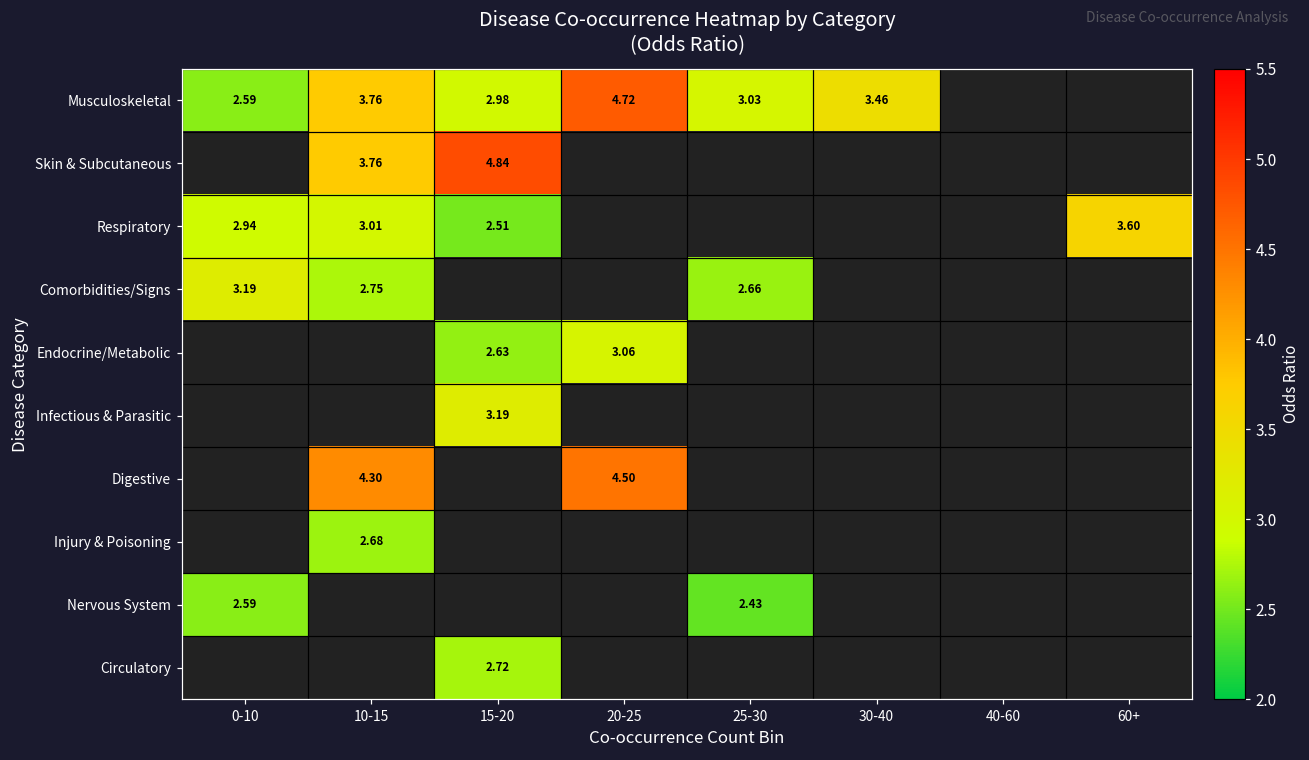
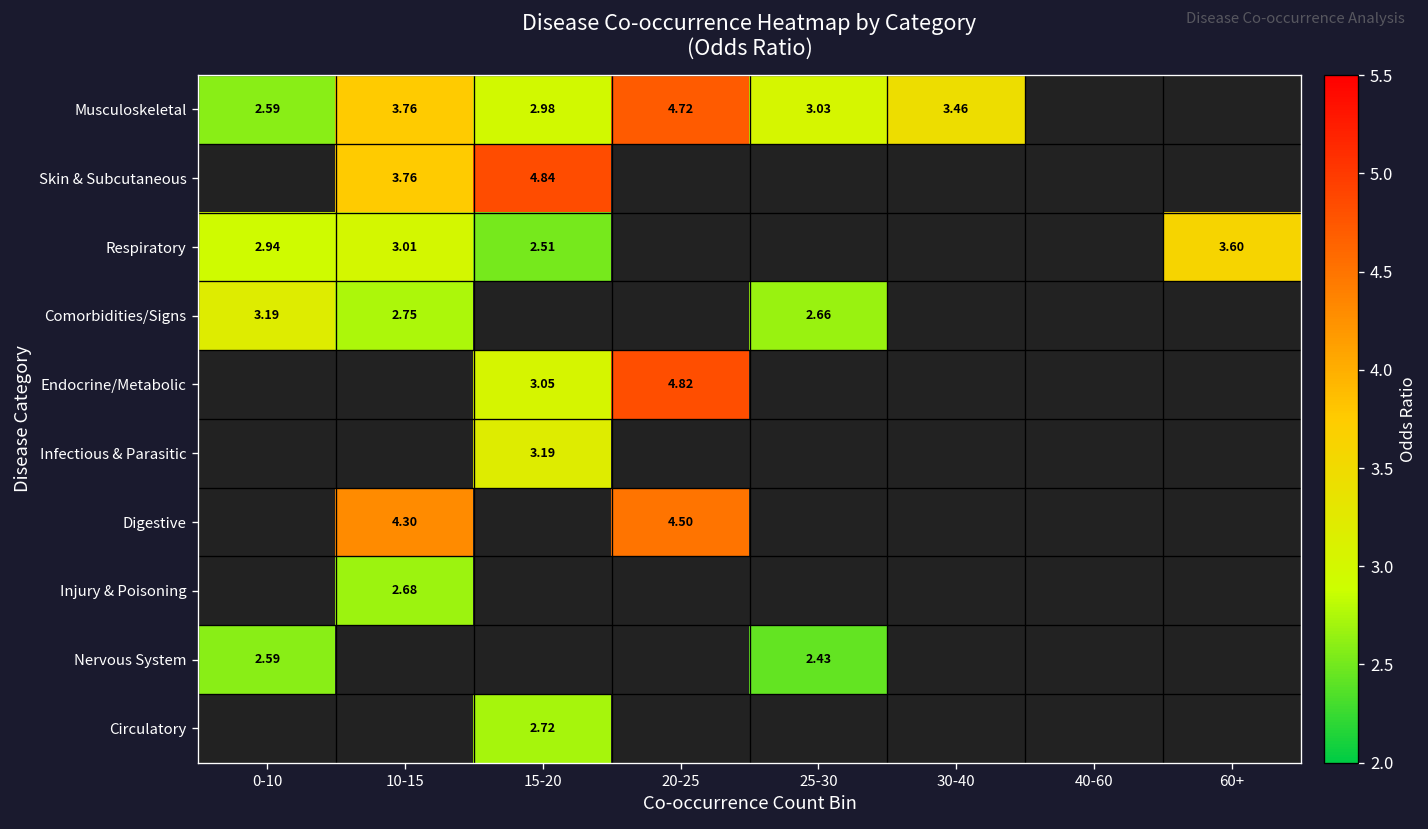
Endocrine/Metabolic, 15-20: 2.63 -> 3.05
Endocrine/Metabolic, 20-25: 3.06 -> 4.82
